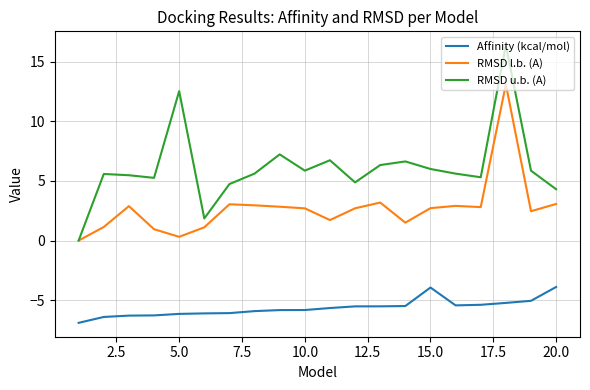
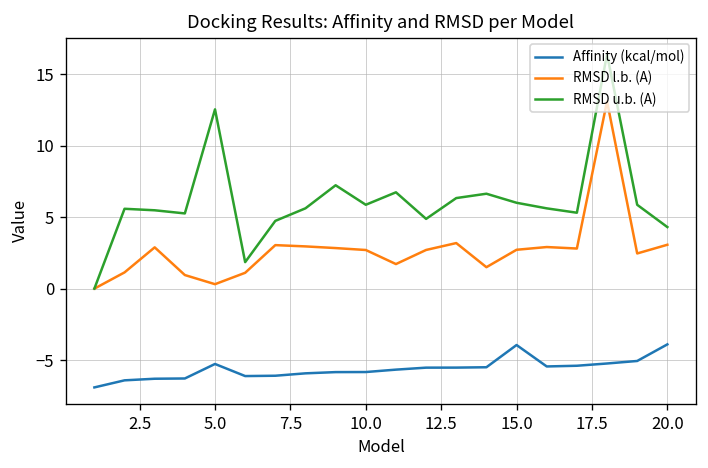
Affinity (kcal/mol), 5.0: -6.2 -> -5.3
